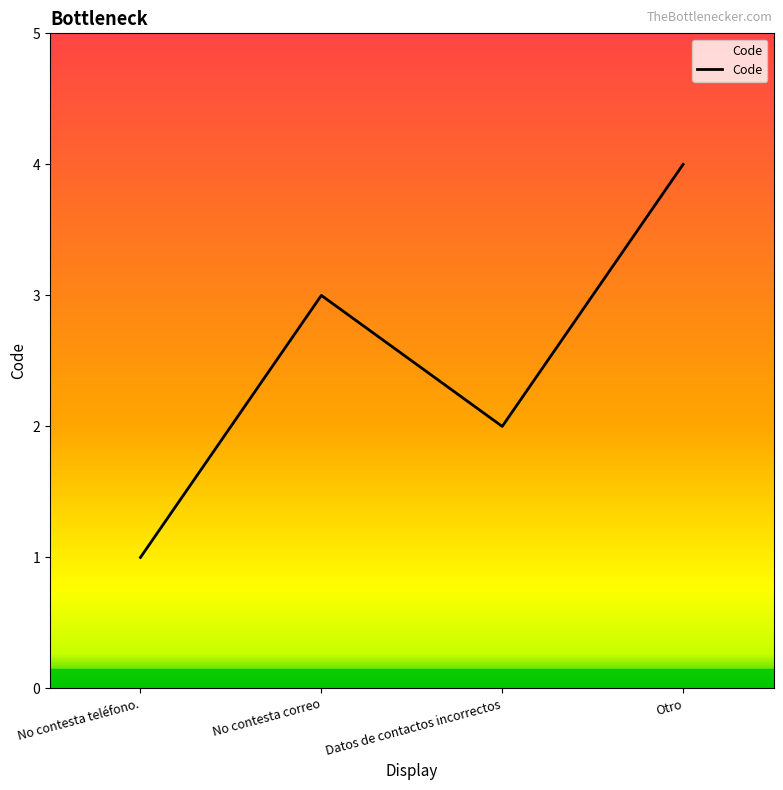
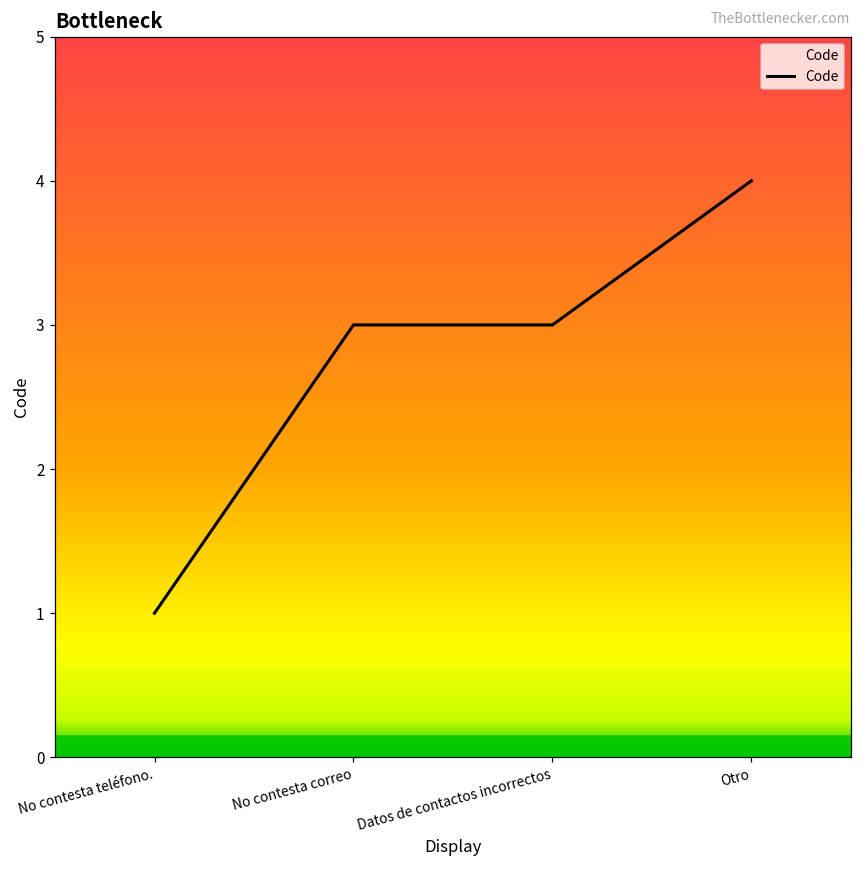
Datos de contactos incorrectos: 2 -> 3
